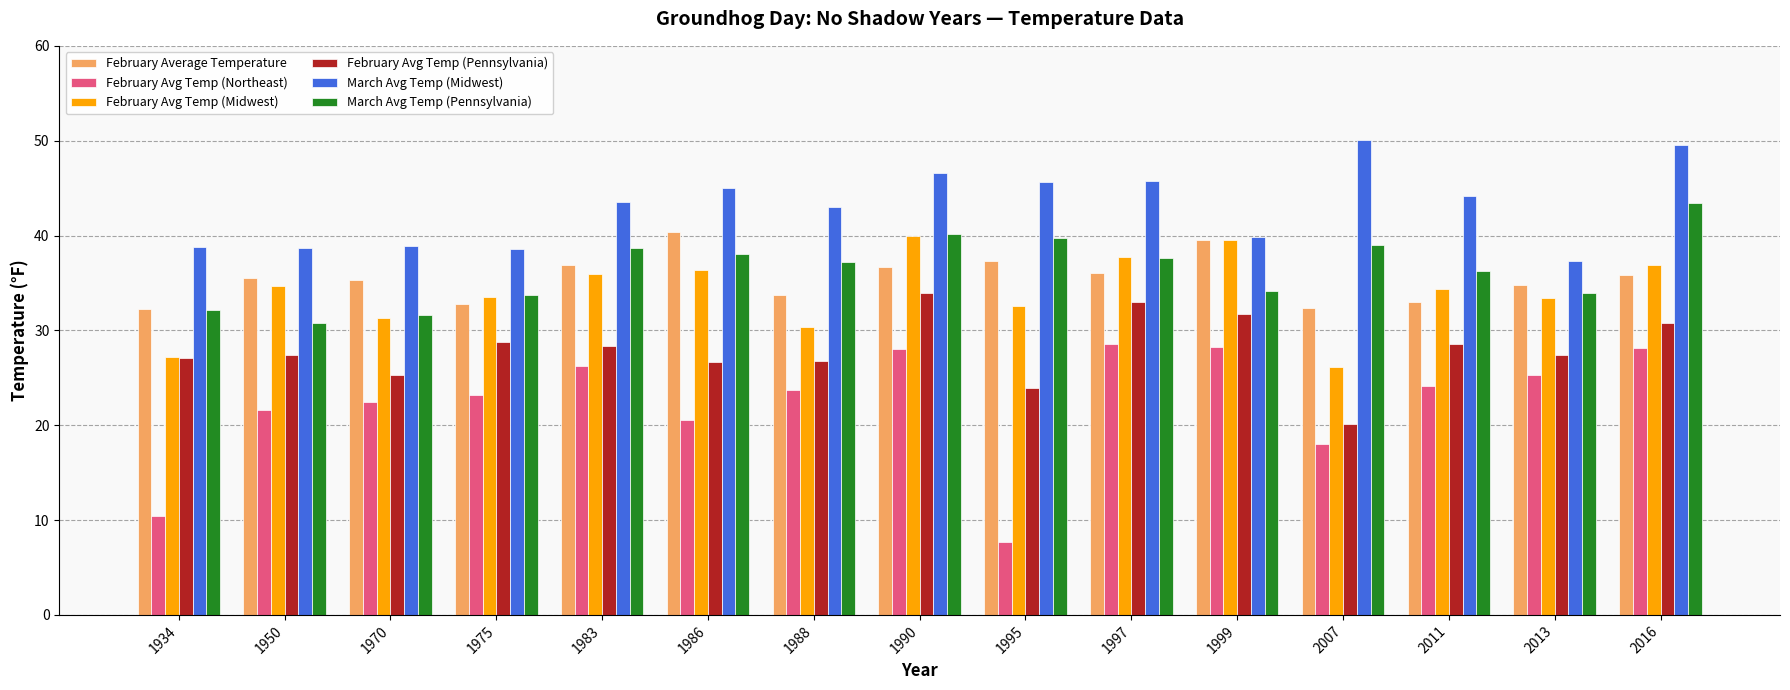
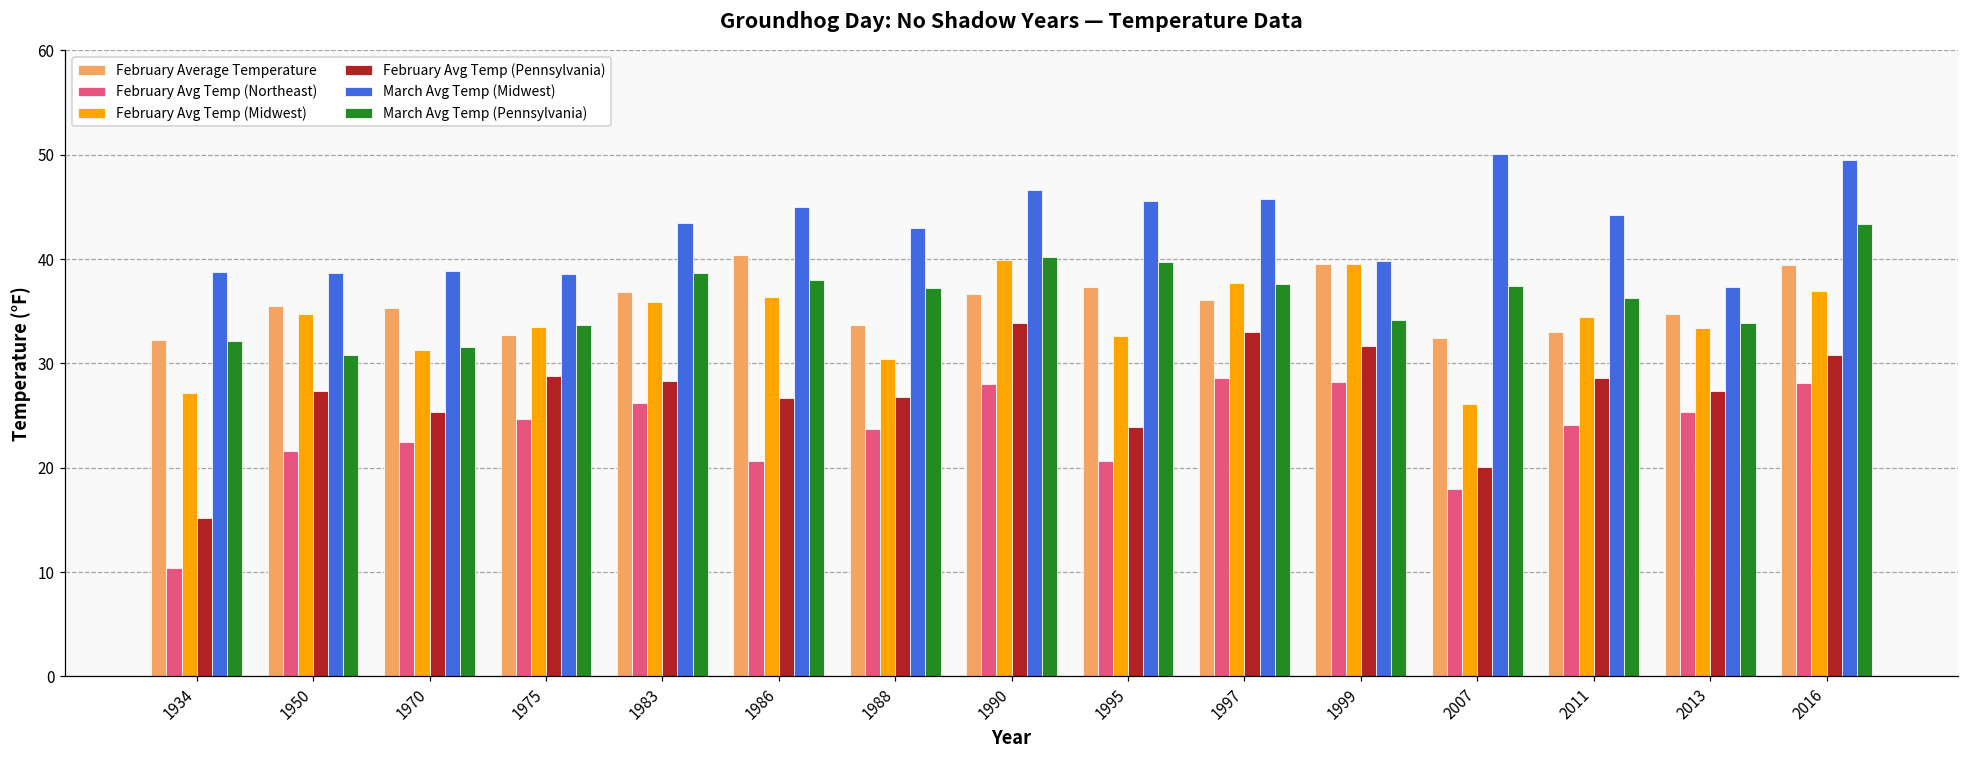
February Avg Temp (Pennsylvania), 1934: 27 -> 15
February Avg Temp (Northeast), 1975: 23 -> 25
February Avg Temp (Northeast), 1995: 8 -> 21
March Avg Temp (Pennsylvania), 2007: 39 -> 37
February Average Temperature, 2016: 36 -> 39
